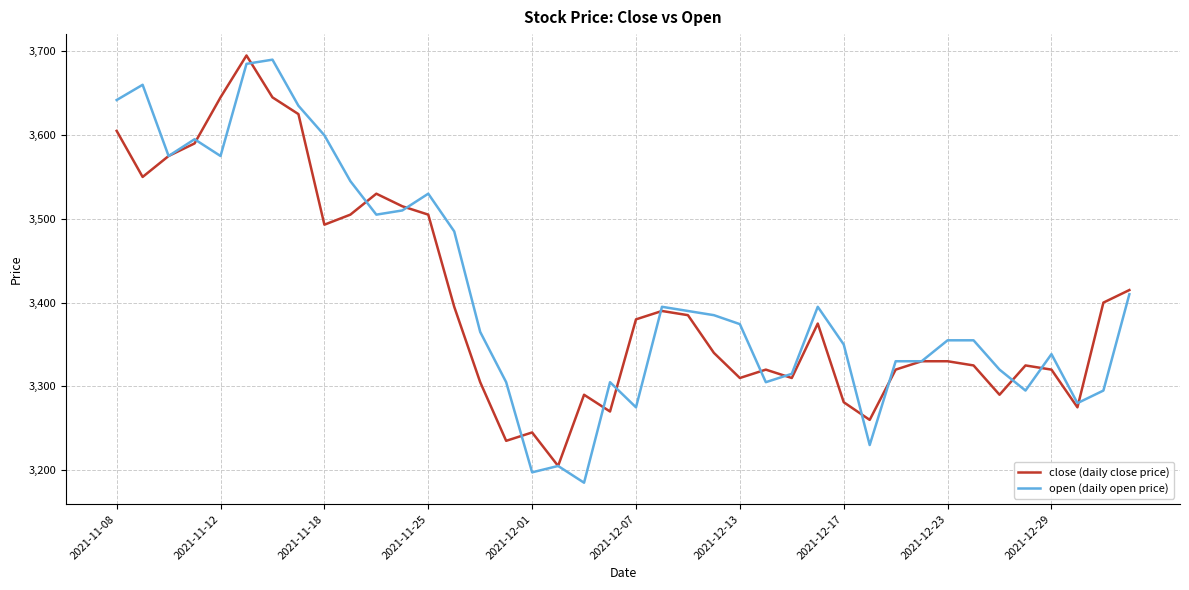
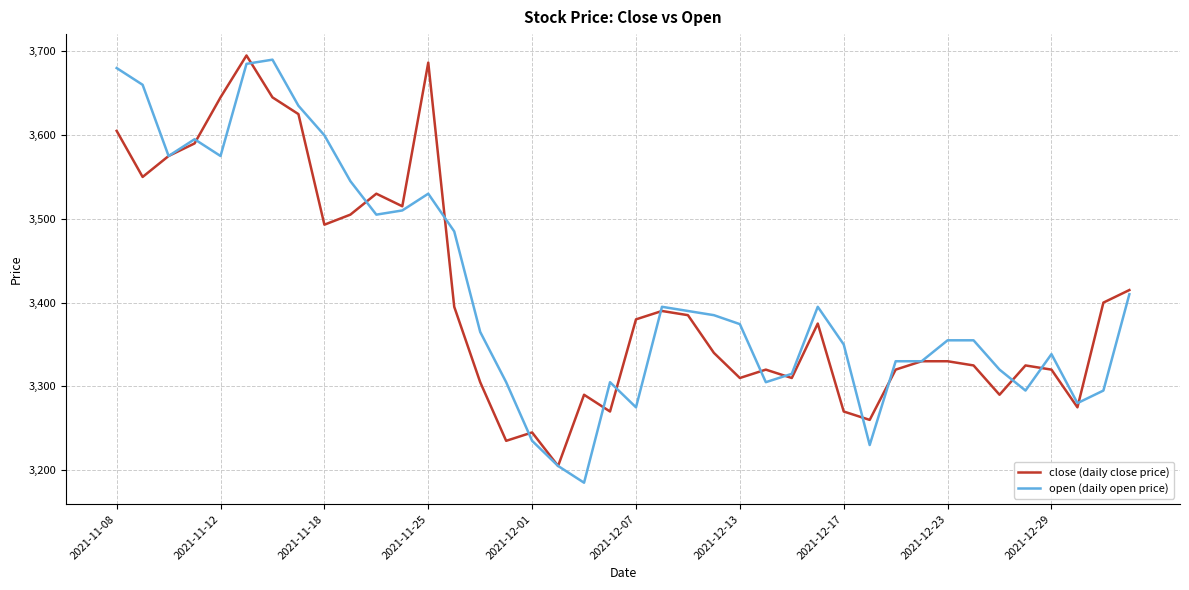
open (daily open price), 2021-11-08: 3,640 -> 3,680
close (daily close price), 2021-11-25: 3,510 -> 3,690
open (daily open price), 2021-12-01: 3,200 -> 3,240
close (daily close price), 2021-12-17: 3,280 -> 3,270
